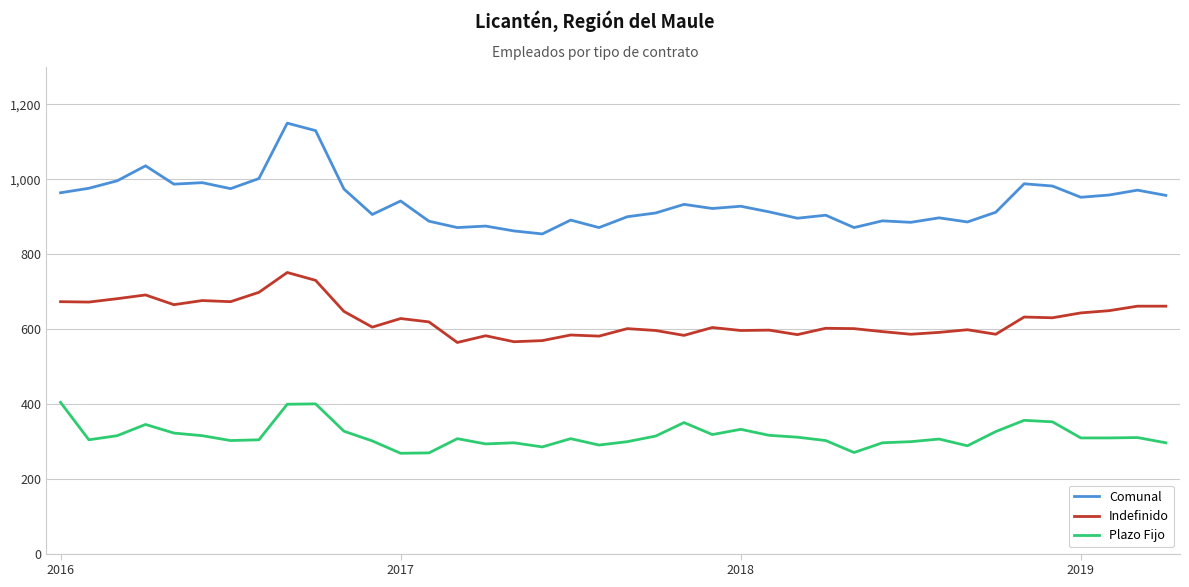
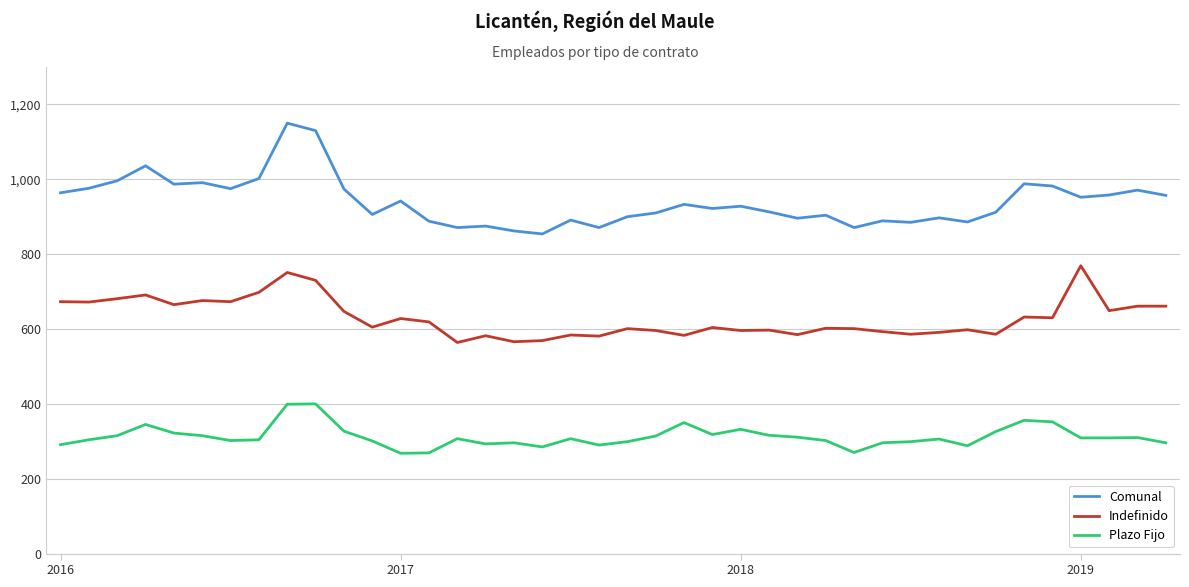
Plazo Fijo, 2016: 400 -> 290
Indefinido, 2019: 640 -> 770
